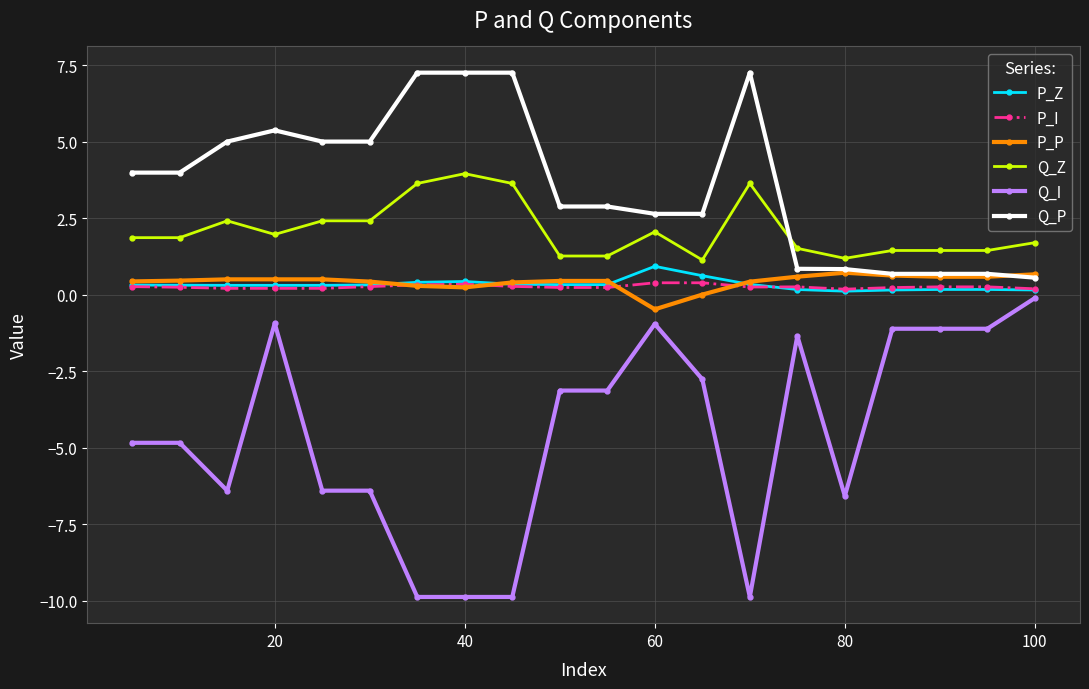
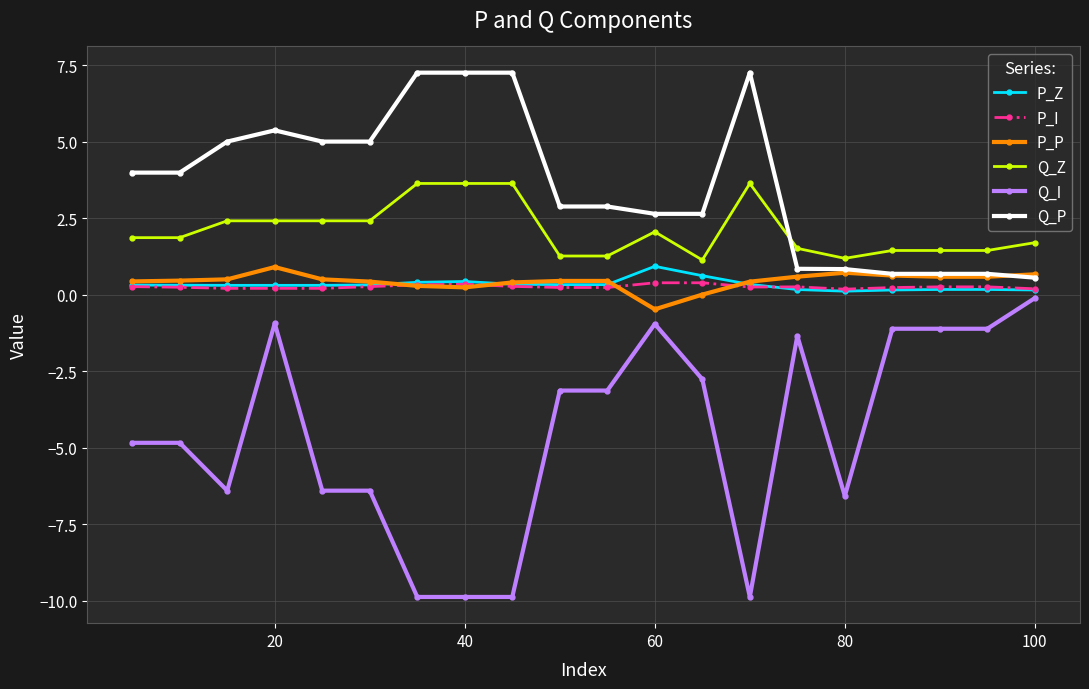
P_P, 20: 0.5 -> 0.9
Q_Z, 20: 2.0 -> 2.4
Q_Z, 40: 4.0 -> 3.6
